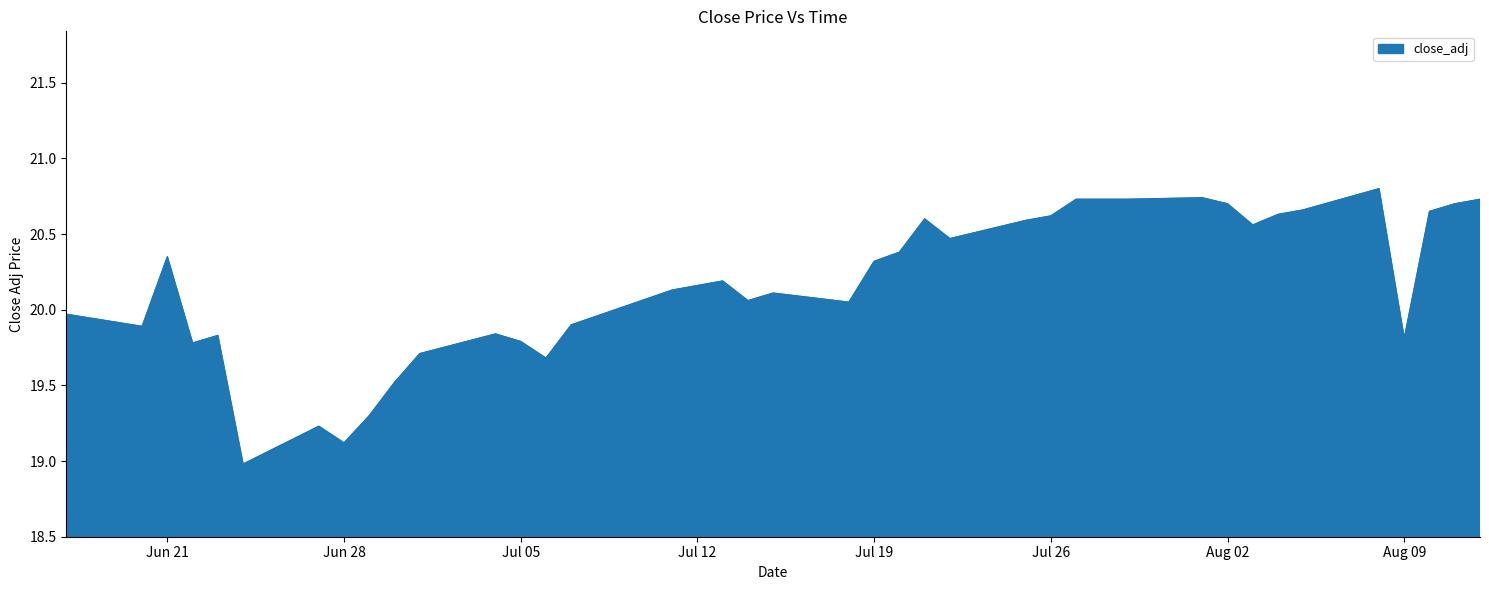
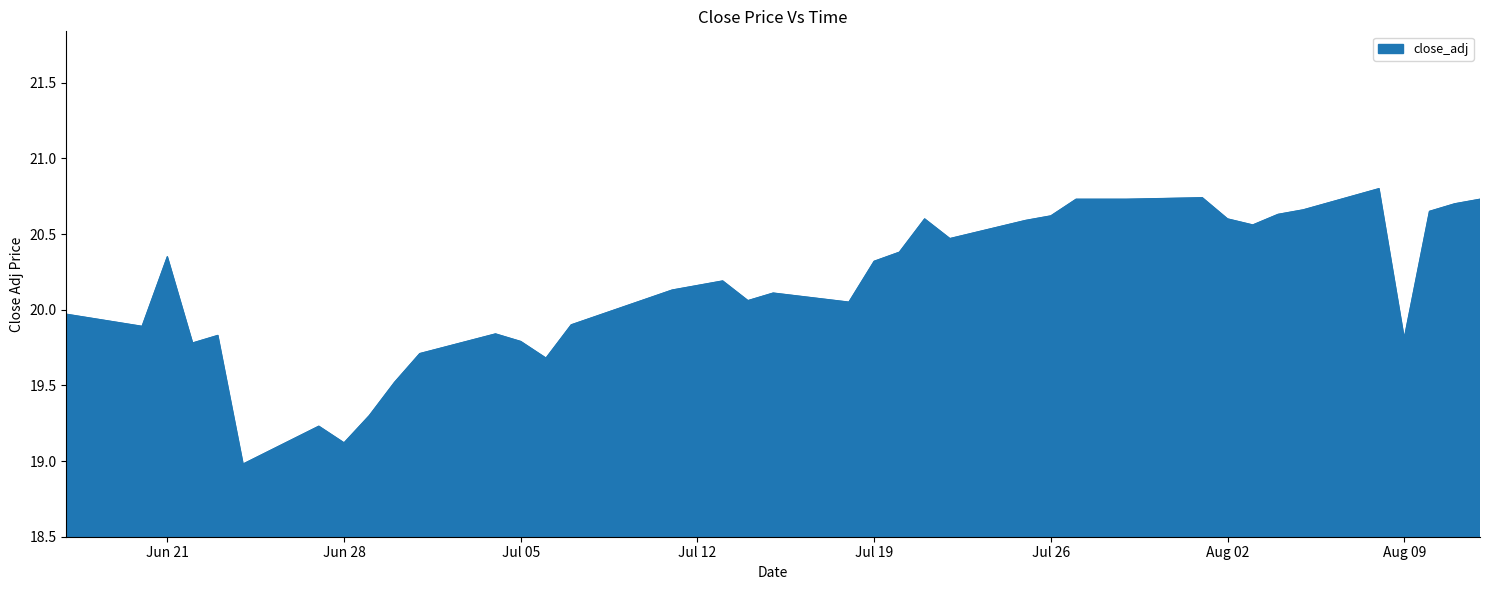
Aug 02: 20.7 -> 20.6
